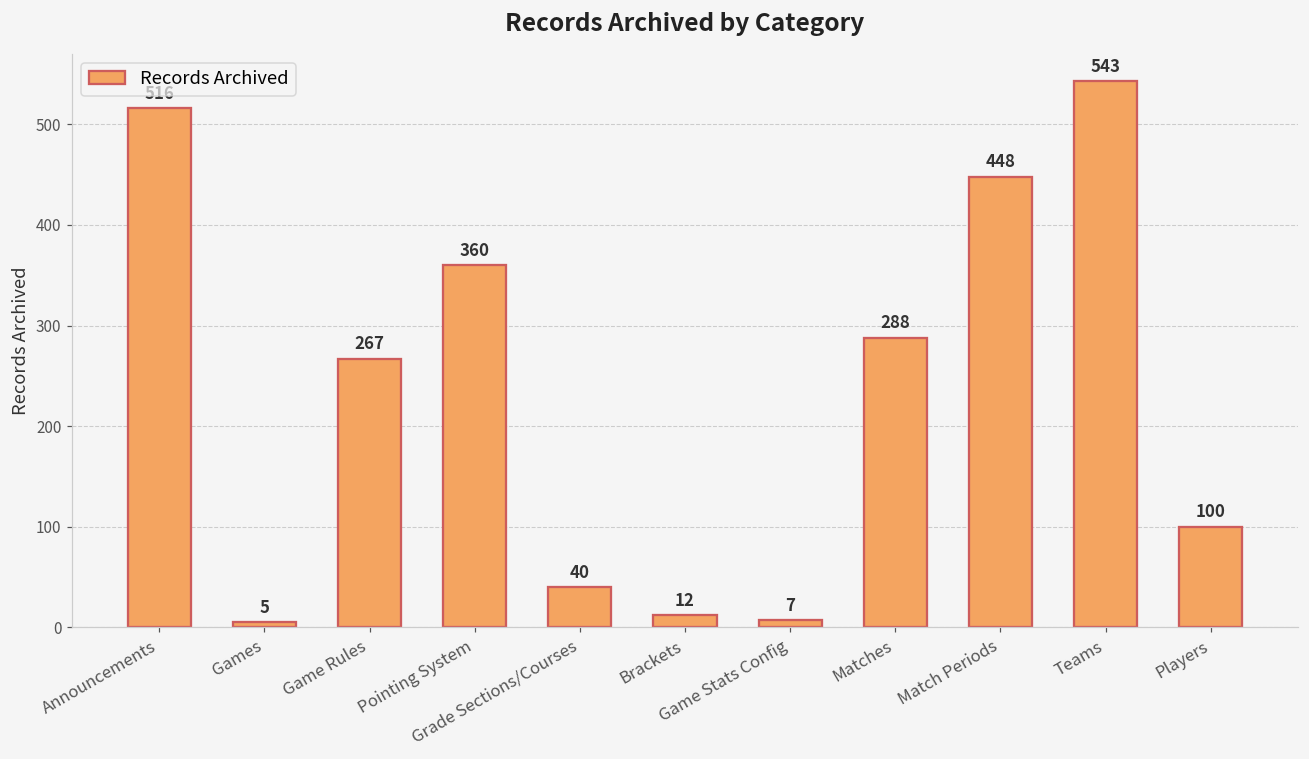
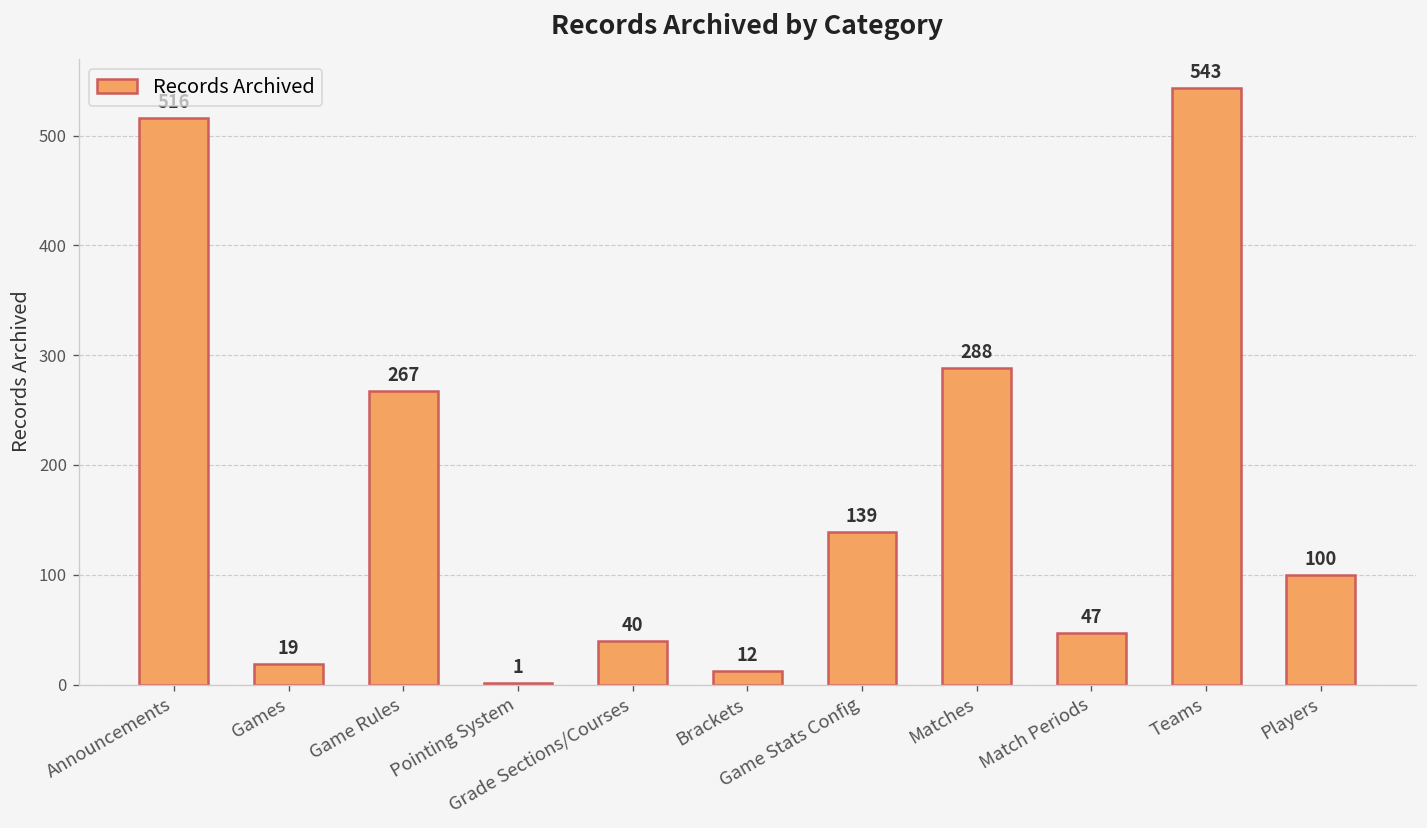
Games: 5 -> 19
Pointing System: 360 -> 1
Game Stats Config: 7 -> 139
Match Periods: 448 -> 47
